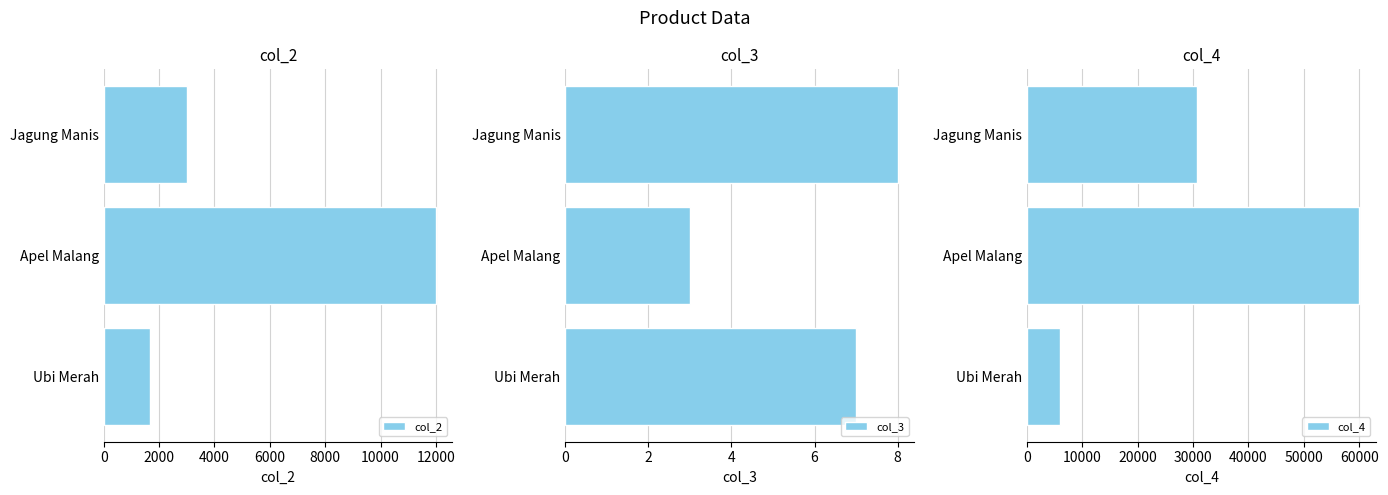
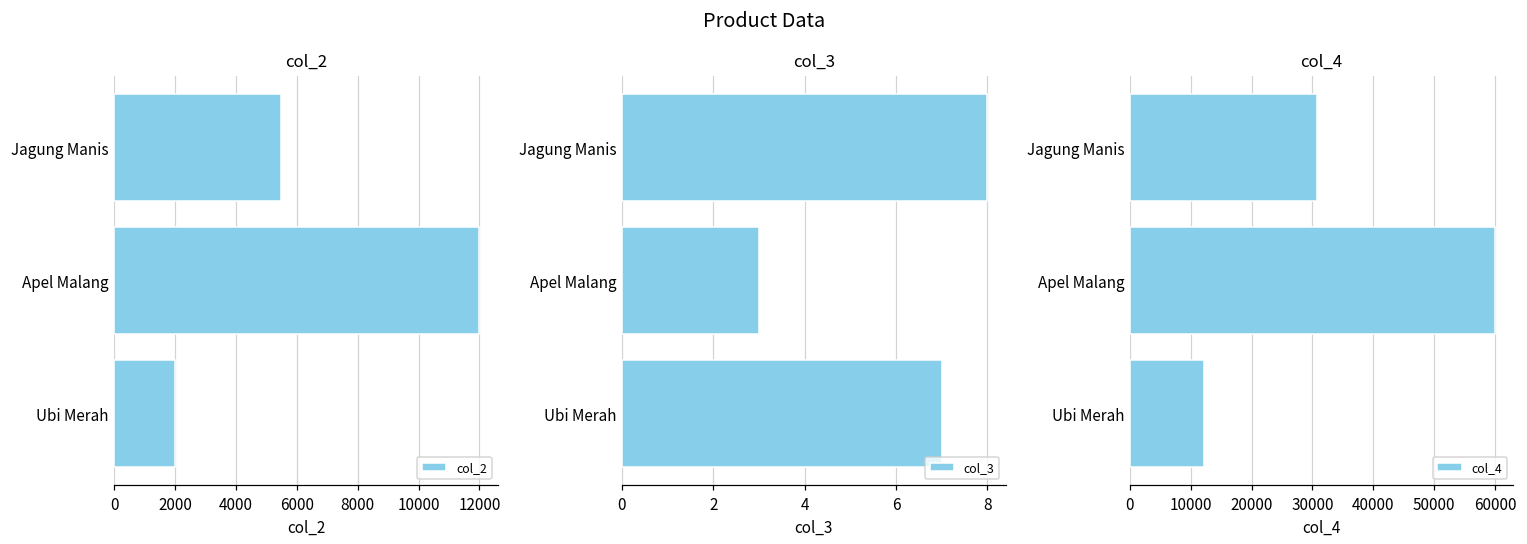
col_2, Jagung Manis: 3000 -> 5500
col_2, Ubi Merah: 1700 -> 2000
col_4, Ubi Merah: 6000 -> 12000
